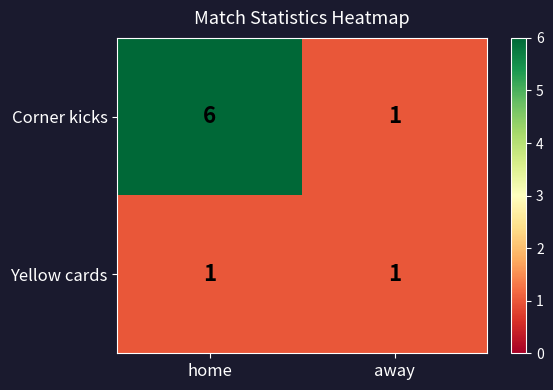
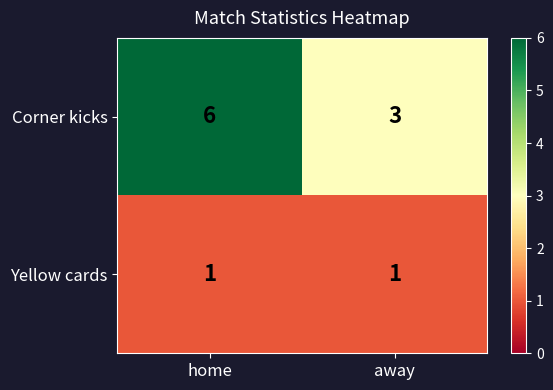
Corner kicks, away: 1 -> 3
